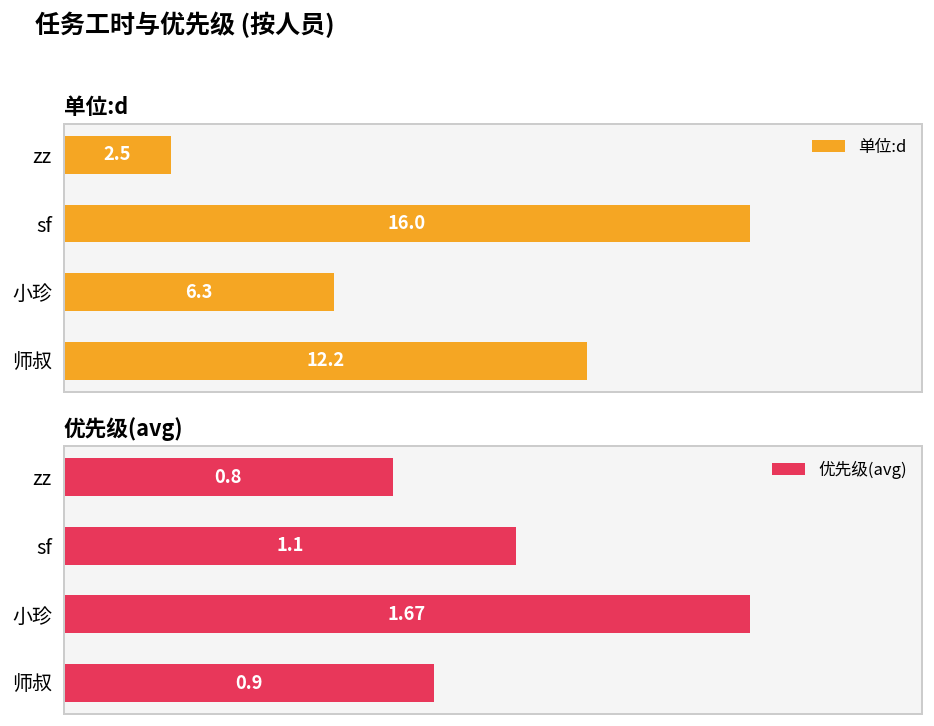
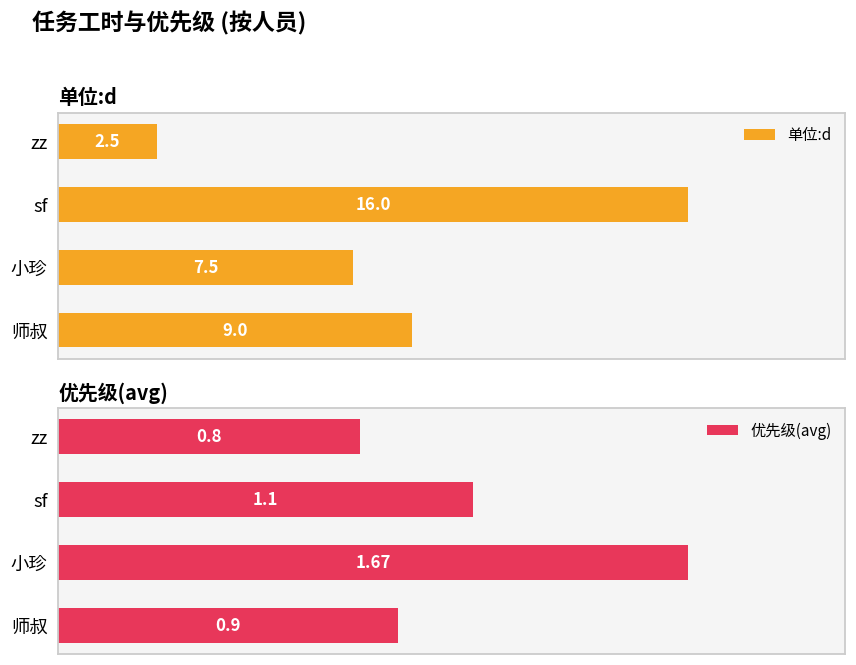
单位:d, 小珍: 6.3 -> 7.5
单位:d, 师叔: 12.2 -> 9.0
